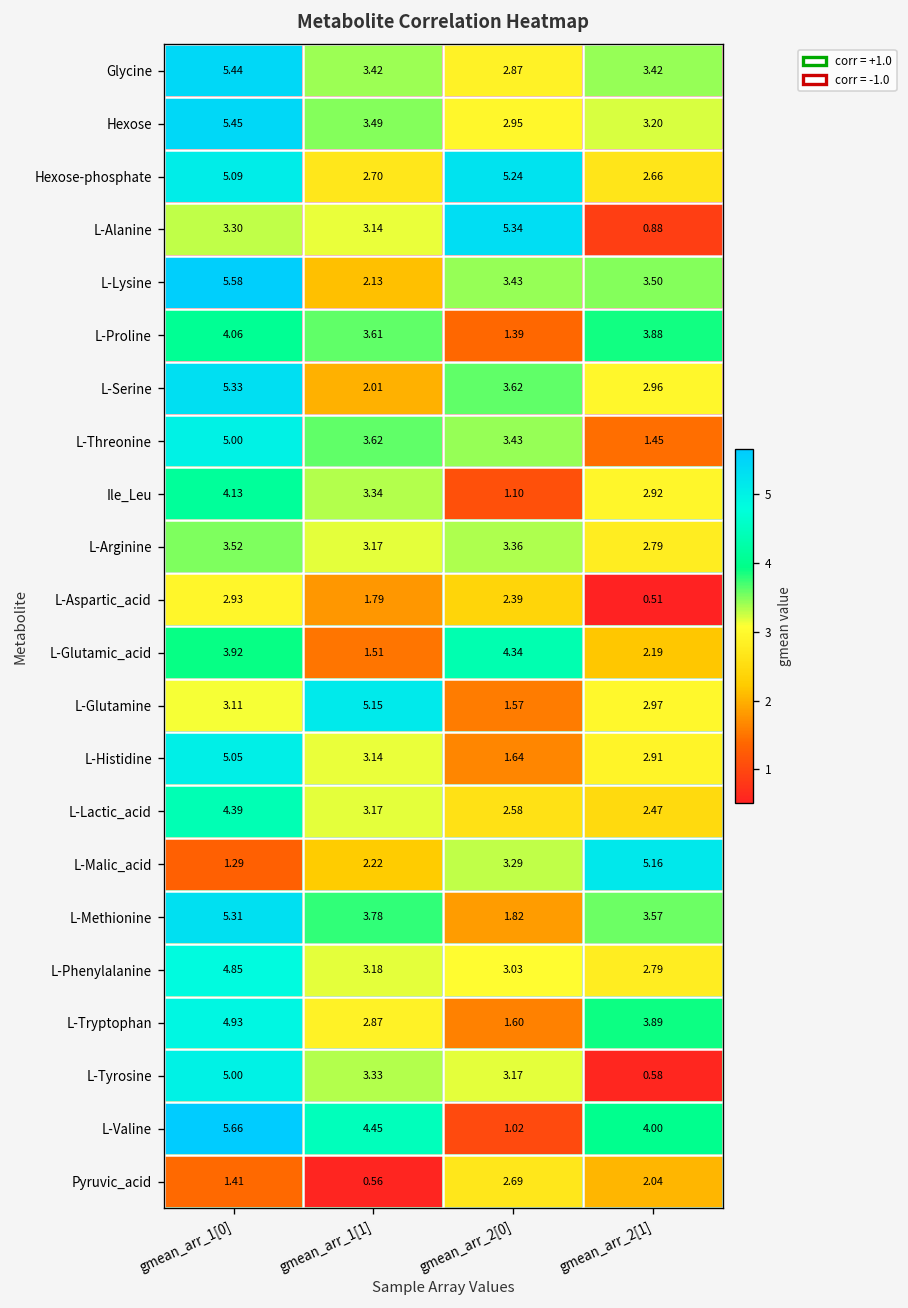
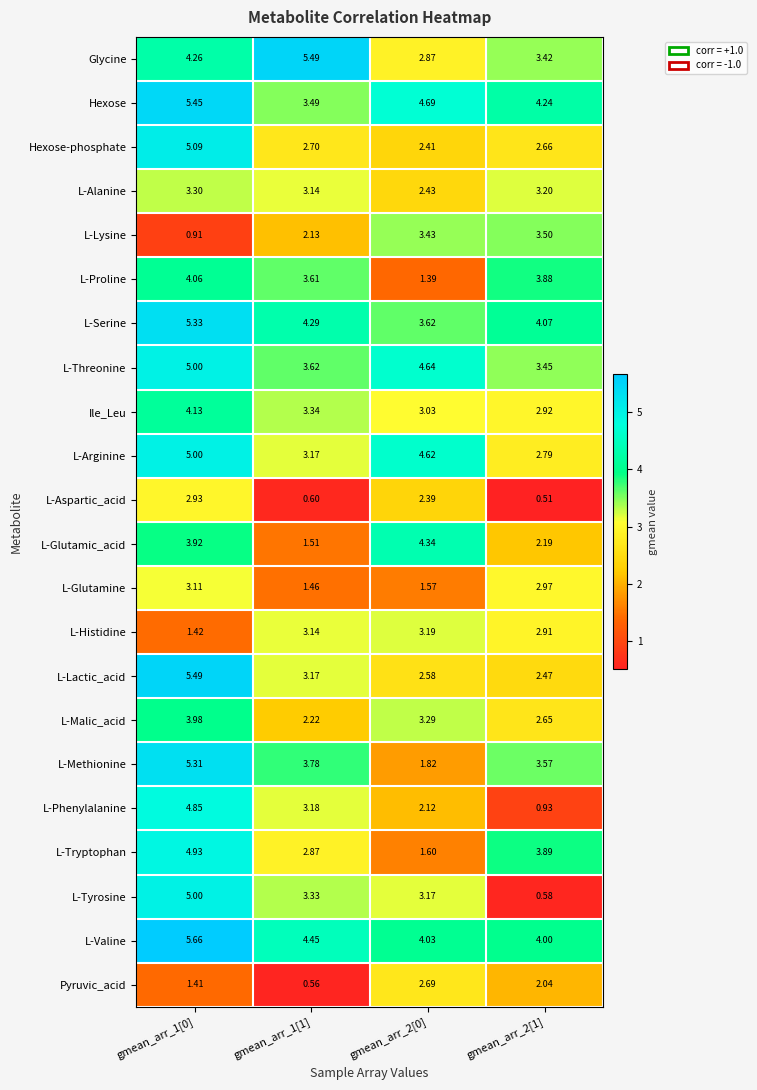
Glycine, gmean_arr_1[0]: 5.44 -> 4.26
Glycine, gmean_arr_1[1]: 3.42 -> 5.49
Hexose, gmean_arr_2[0]: 2.95 -> 4.69
Hexose, gmean_arr_2[1]: 3.20 -> 4.24
Hexose-phosphate, gmean_arr_2[0]: 5.24 -> 2.41
L-Alanine, gmean_arr_2[0]: 5.34 -> 2.43
L-Alanine, gmean_arr_2[1]: 0.88 -> 3.20
L-Lysine, gmean_arr_1[0]: 5.58 -> 0.91
L-Serine, gmean_arr_1[1]: 2.01 -> 4.29
L-Serine, gmean_arr_2[1]: 2.96 -> 4.07
L-Threonine, gmean_arr_2[0]: 3.43 -> 4.64
L-Threonine, gmean_arr_2[1]: 1.45 -> 3.45
Ile_Leu, gmean_arr_2[0]: 1.10 -> 3.03
L-Arginine, gmean_arr_1[0]: 3.52 -> 5.00
L-Arginine, gmean_arr_2[0]: 3.36 -> 4.62
L-Aspartic_acid, gmean_arr_1[1]: 1.79 -> 0.60
L-Glutamine, gmean_arr_1[1]: 5.15 -> 1.46
L-Histidine, gmean_arr_1[0]: 5.05 -> 1.42
L-Histidine, gmean_arr_2[0]: 1.64 -> 3.19
L-Lactic_acid, gmean_arr_1[0]: 4.39 -> 5.49
L-Malic_acid, gmean_arr_1[0]: 1.29 -> 3.98
L-Malic_acid, gmean_arr_2[1]: 5.16 -> 2.65
L-Phenylalanine, gmean_arr_2[0]: 3.03 -> 2.12
L-Phenylalanine, gmean_arr_2[1]: 2.79 -> 0.93
L-Valine, gmean_arr_2[0]: 1.02 -> 4.03
